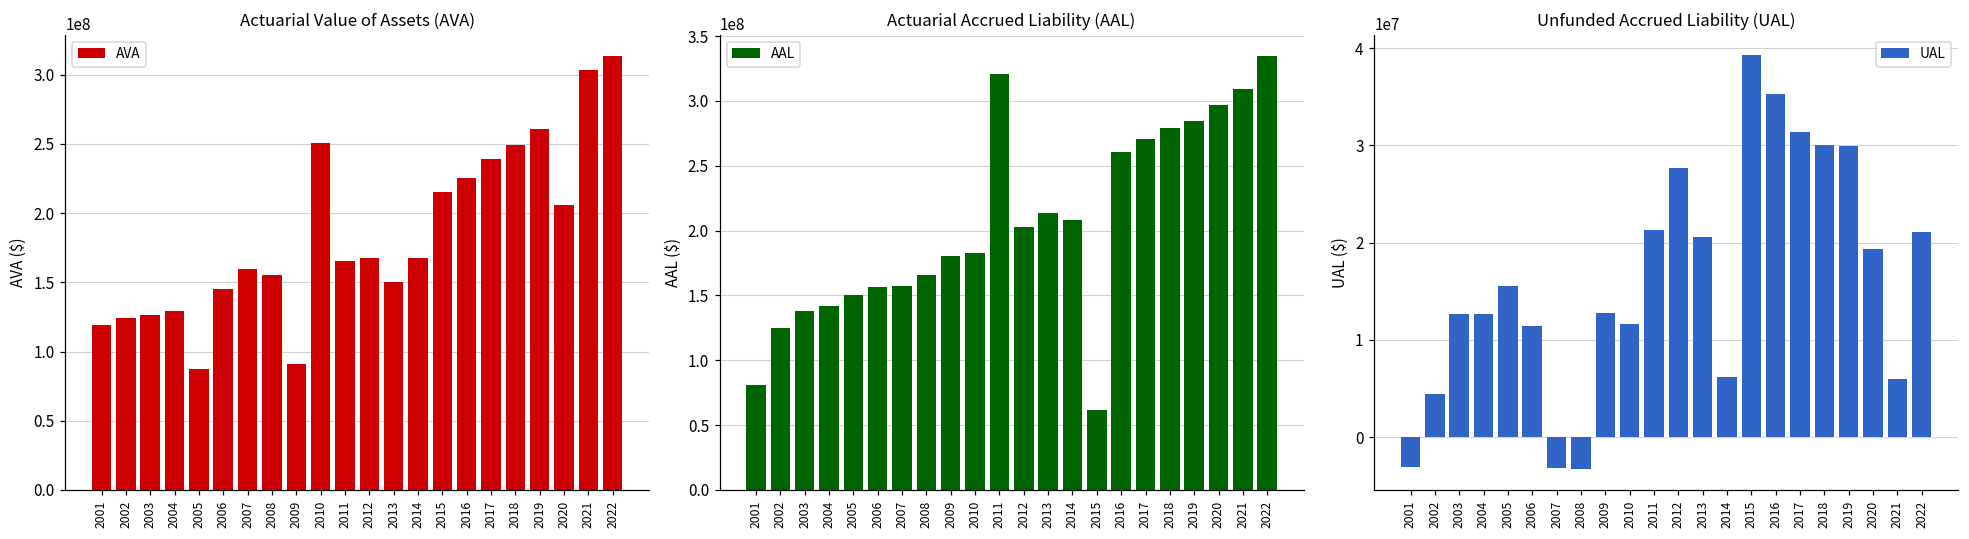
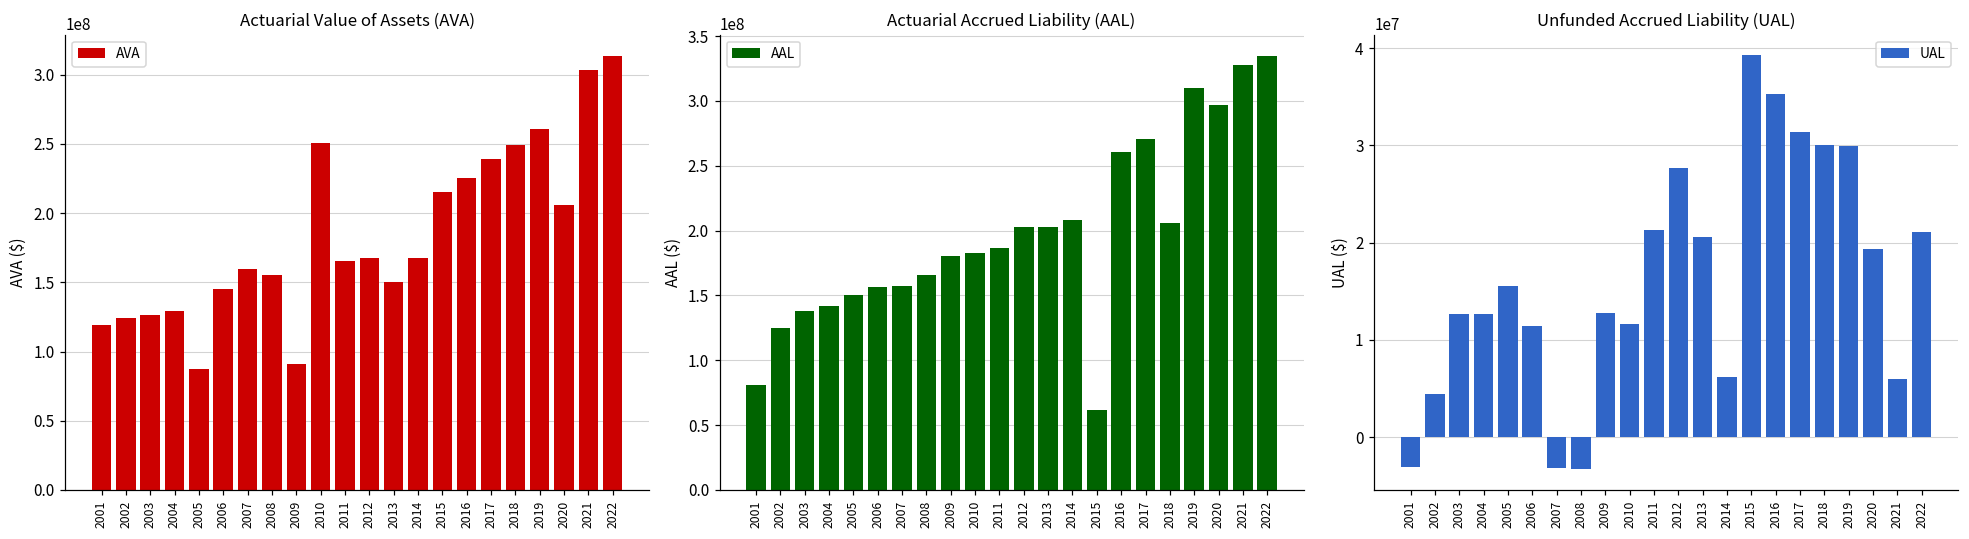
Actuarial Accrued Liability (AAL), 2011: 321000000 -> 187000000
Actuarial Accrued Liability (AAL), 2013: 214000000 -> 203000000
Actuarial Accrued Liability (AAL), 2018: 279000000 -> 206000000
Actuarial Accrued Liability (AAL), 2019: 284000000 -> 310000000
Actuarial Accrued Liability (AAL), 2021: 309000000 -> 327000000
